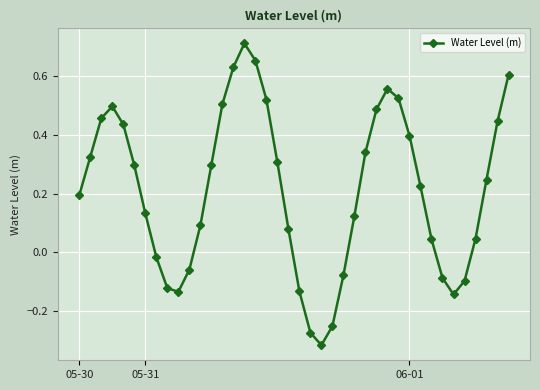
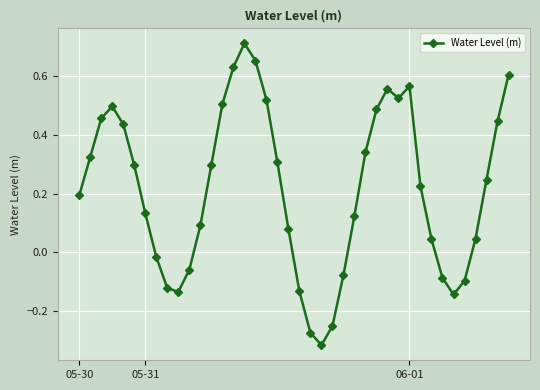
06-01: 0.40 -> 0.56
